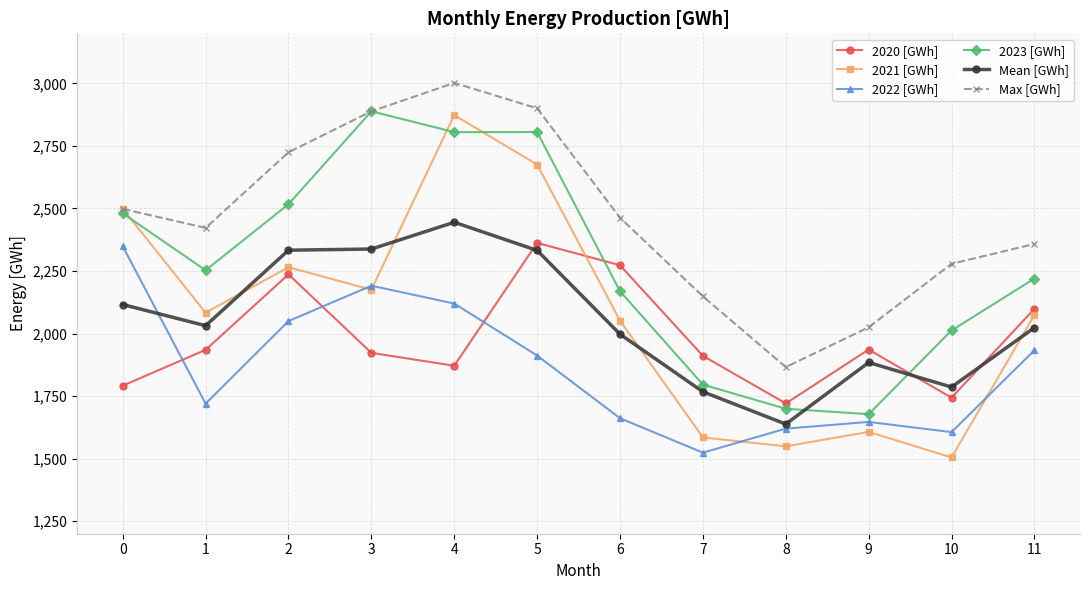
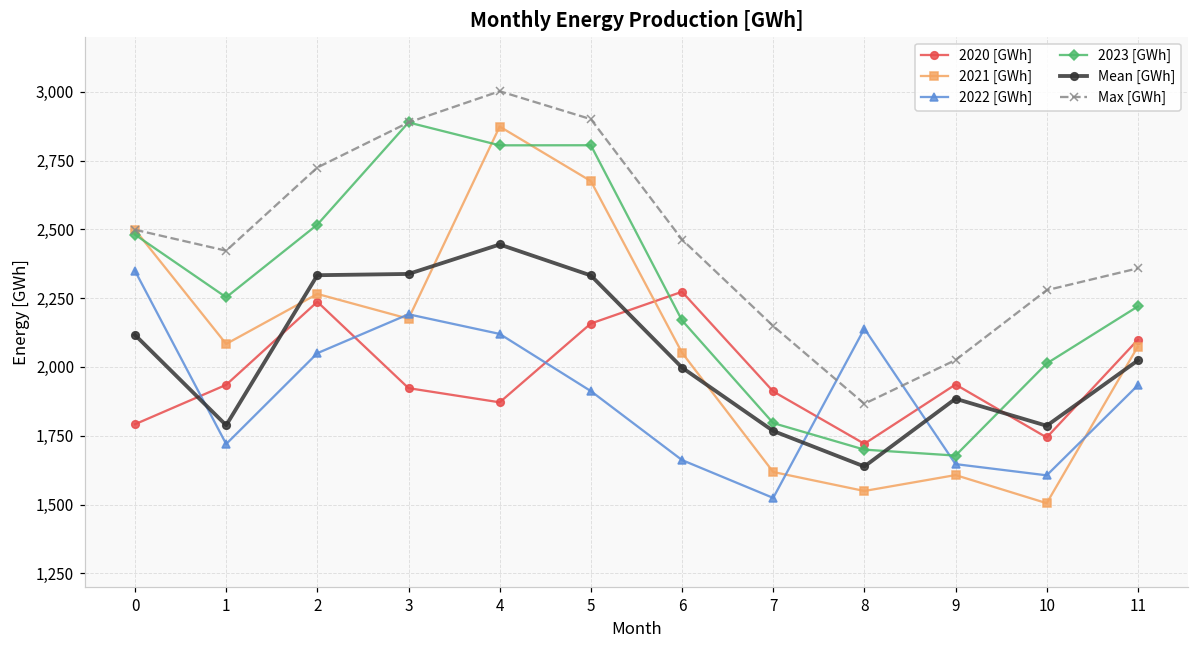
Mean [GWh], 1: 2,030 -> 1,790
2020 [GWh], 5: 2,360 -> 2,160
2021 [GWh], 7: 1,580 -> 1,620
2022 [GWh], 8: 1,620 -> 2,140
